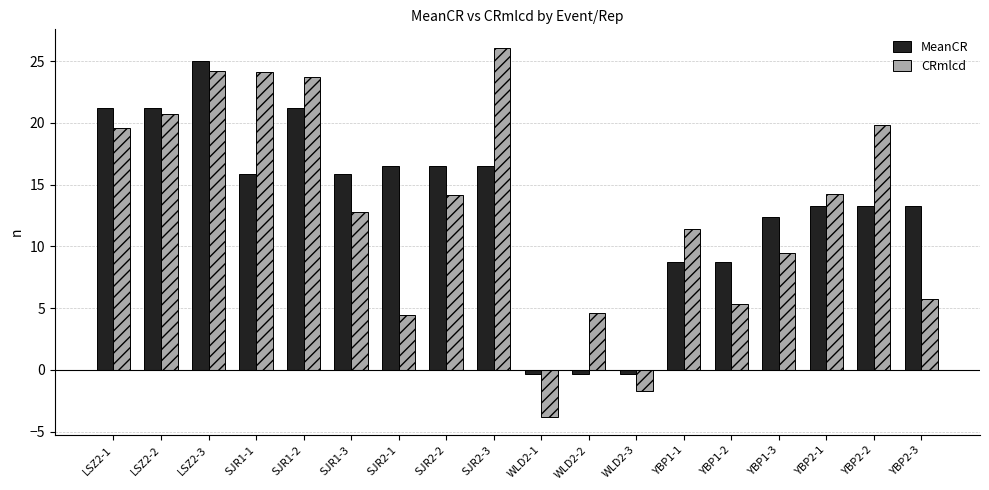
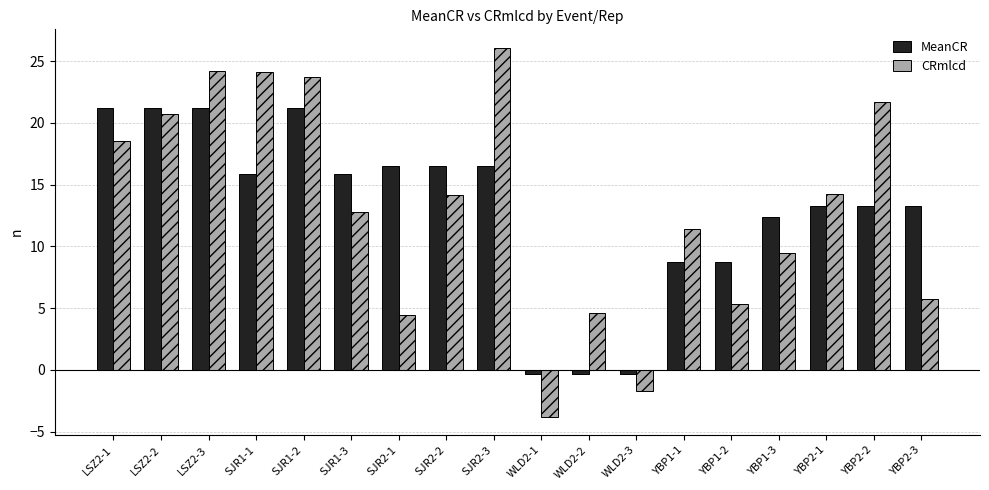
CRmlcd, LSZ2-1: 19.6 -> 18.6
MeanCR, LSZ2-3: 25.0 -> 21.2
CRmlcd, YBP2-2: 19.8 -> 21.7
